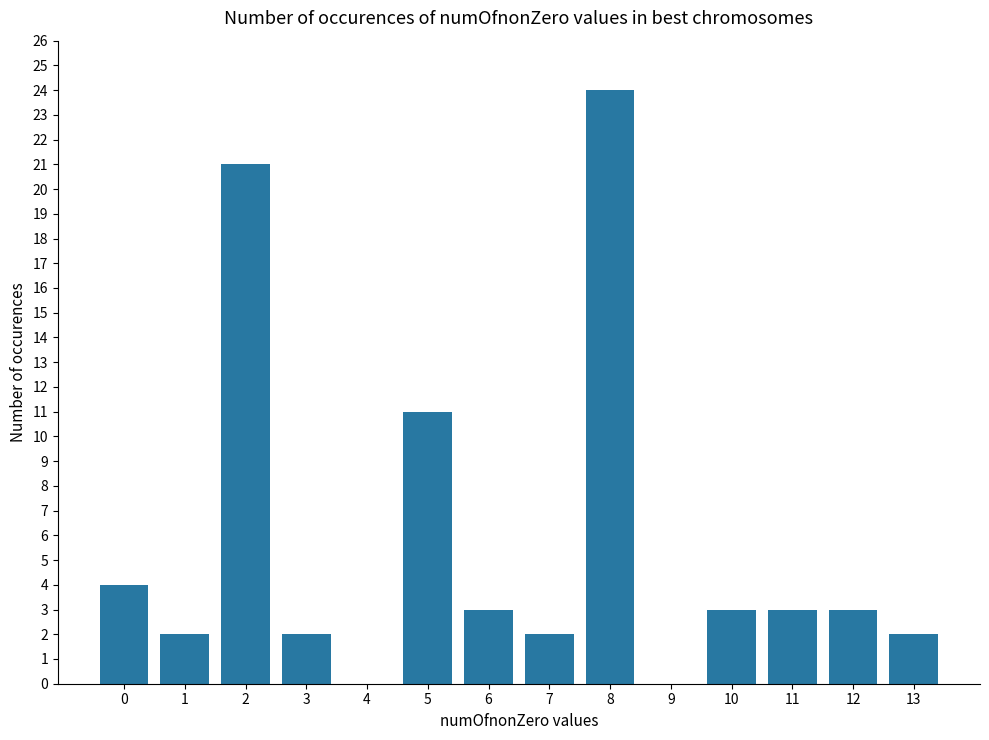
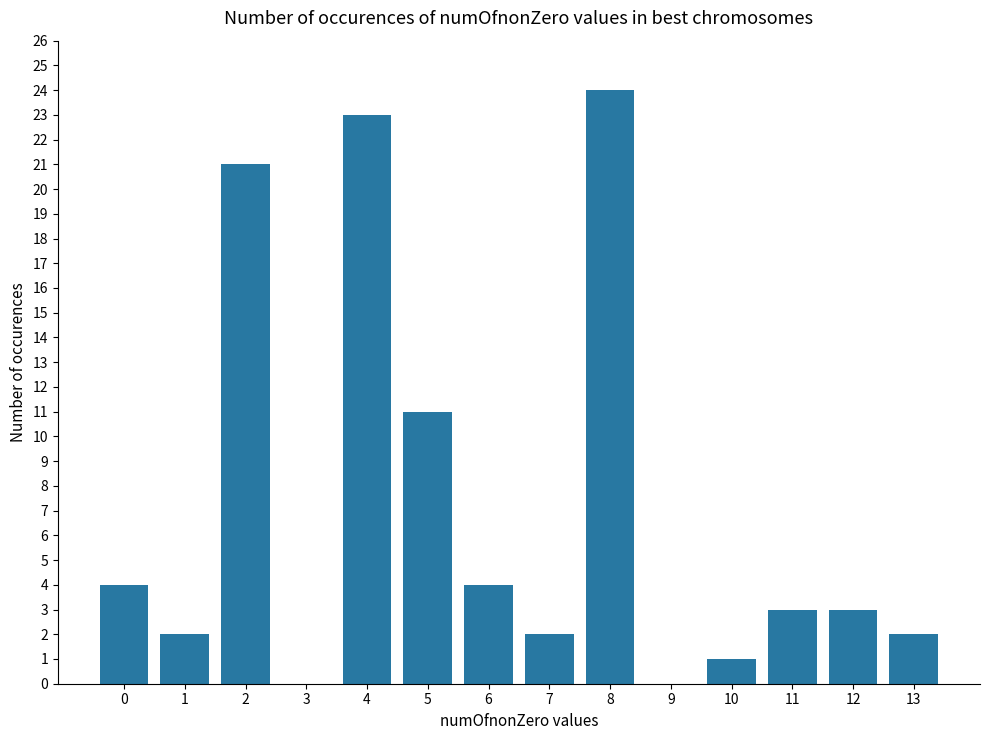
3: 2 -> 0
4: 0 -> 23
6: 3 -> 4
10: 3 -> 1
